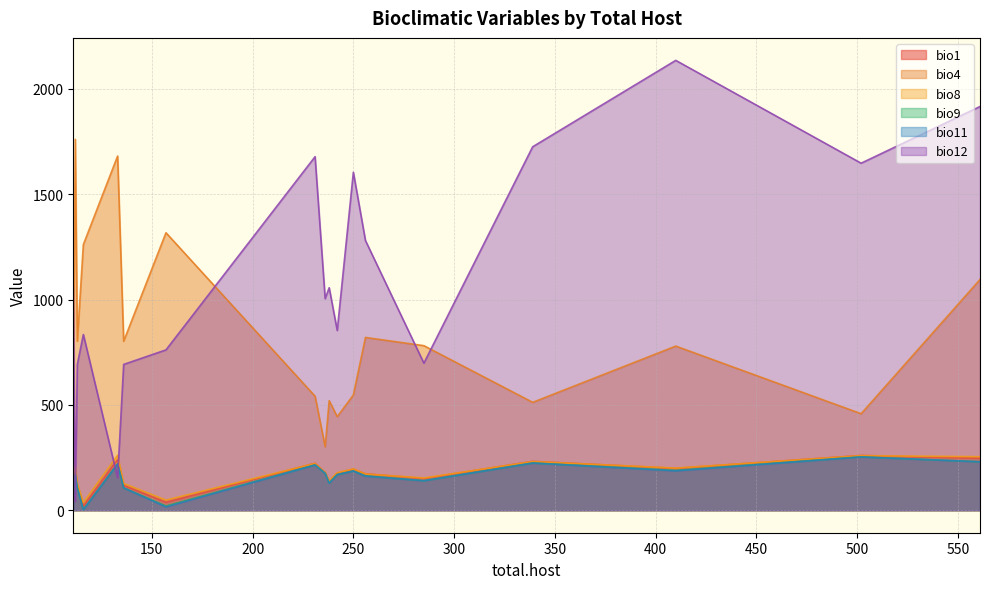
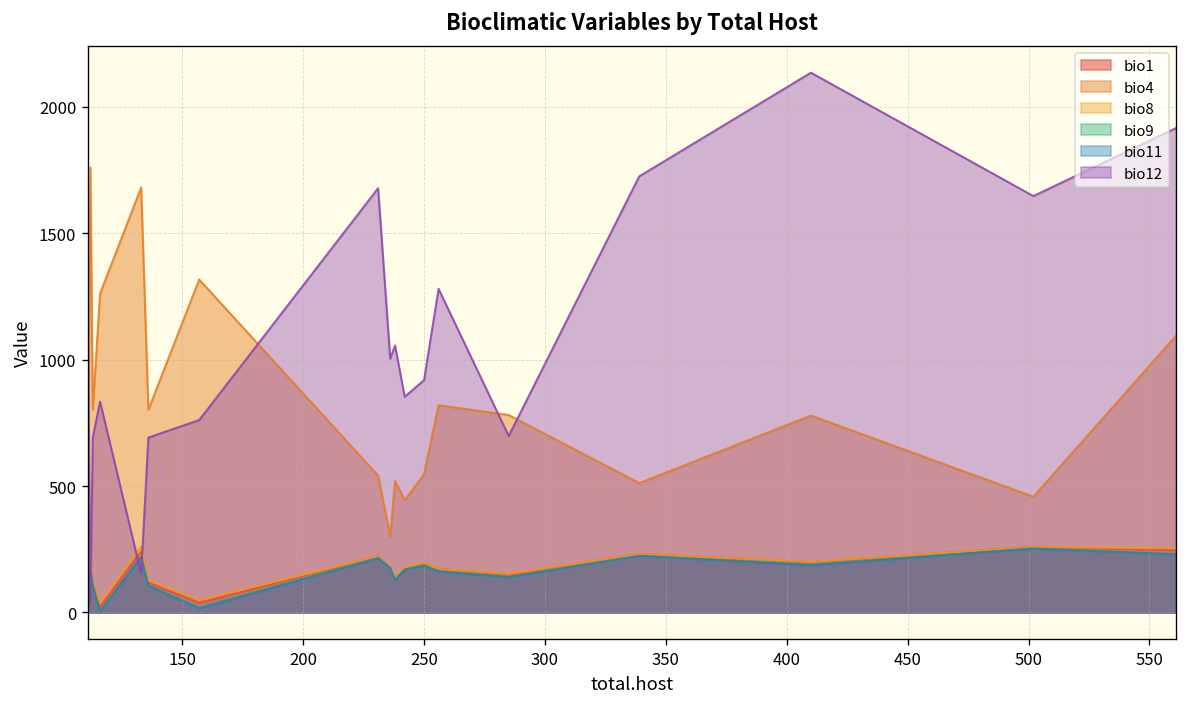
bio12, 250: 1600 -> 920
